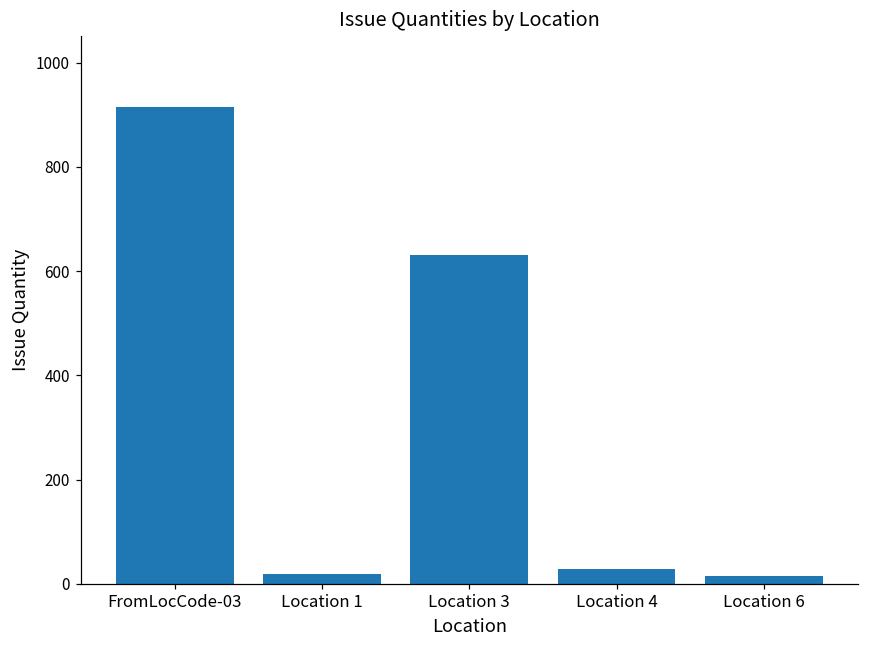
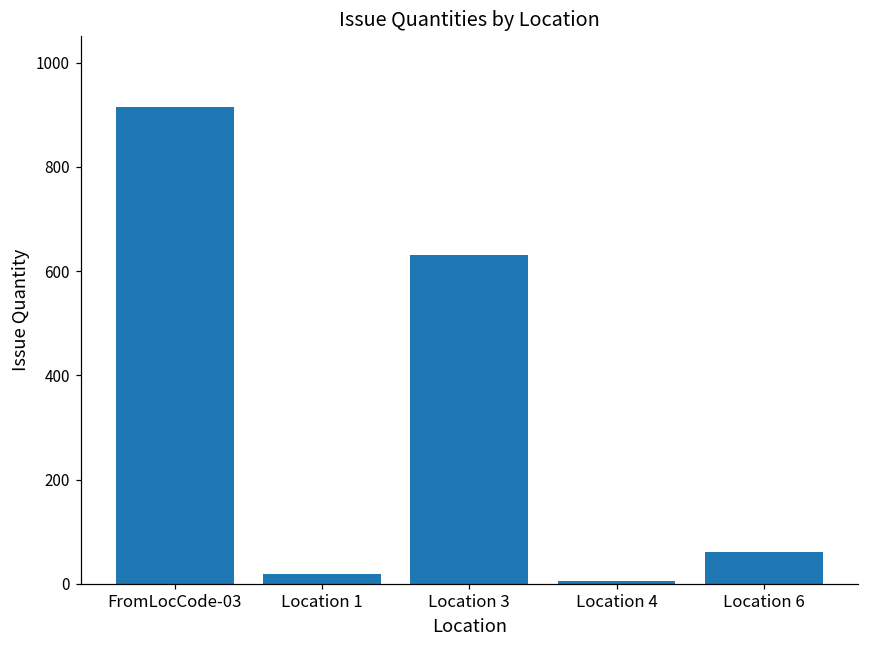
Location 4: 30 -> 10
Location 6: 20 -> 60
